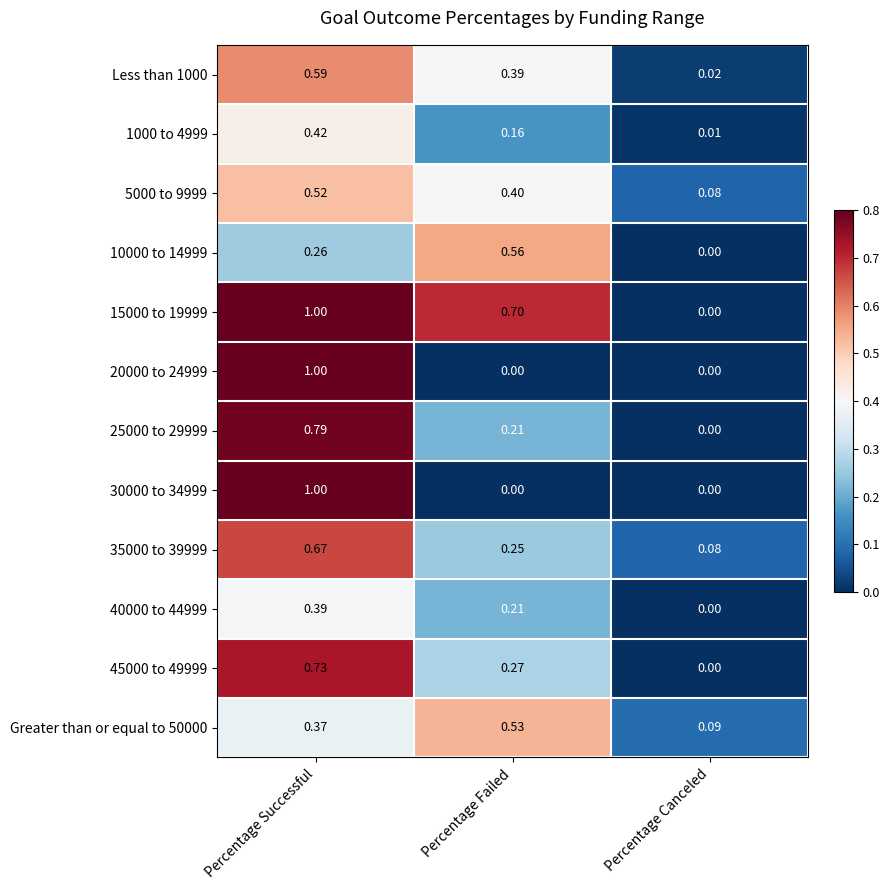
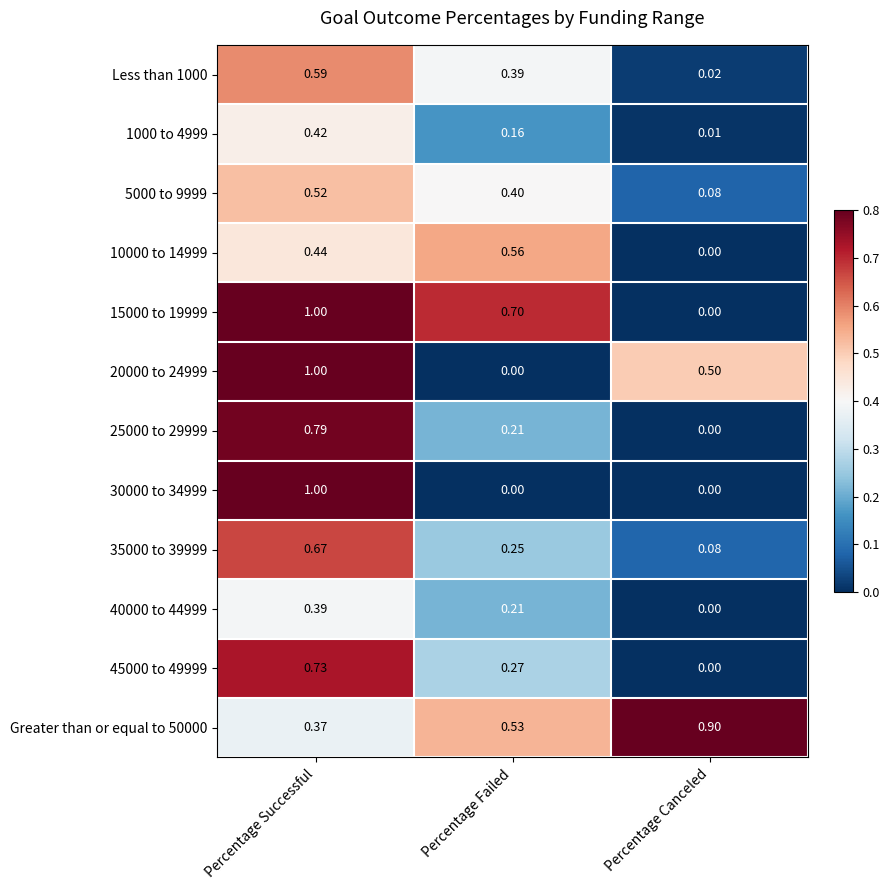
10000 to 14999, Percentage Successful: 0.26 -> 0.44
20000 to 24999, Percentage Canceled: 0.00 -> 0.50
Greater than or equal to 50000, Percentage Canceled: 0.09 -> 0.90
